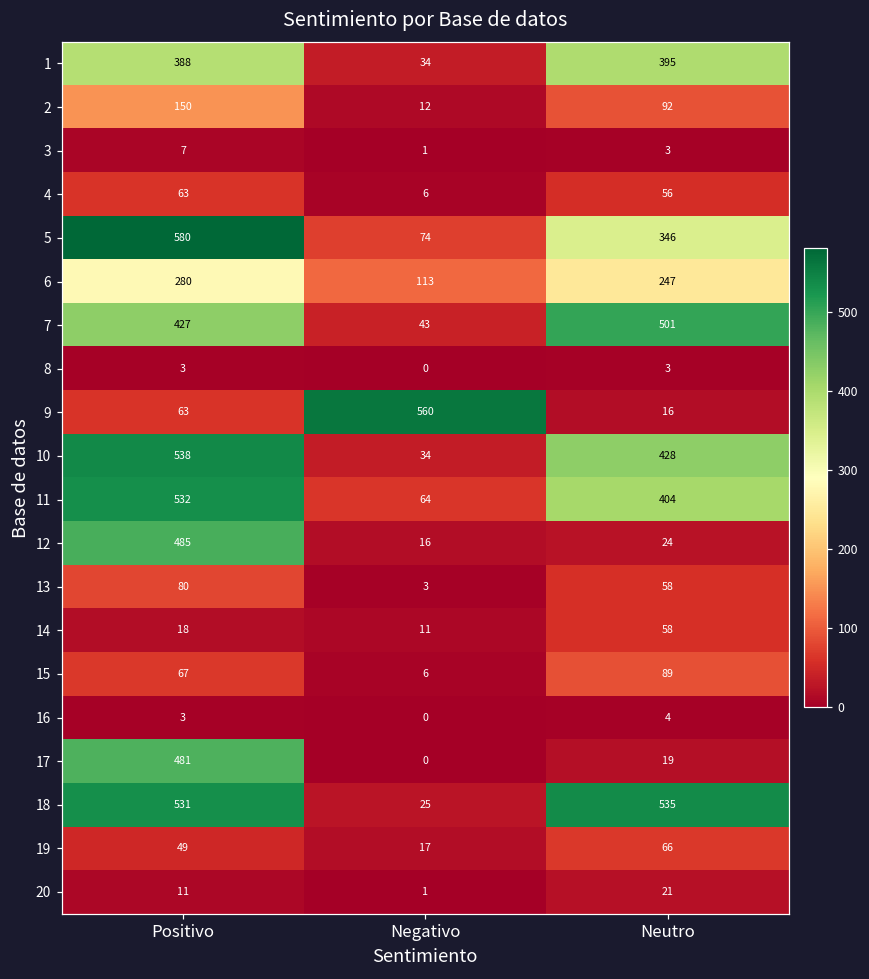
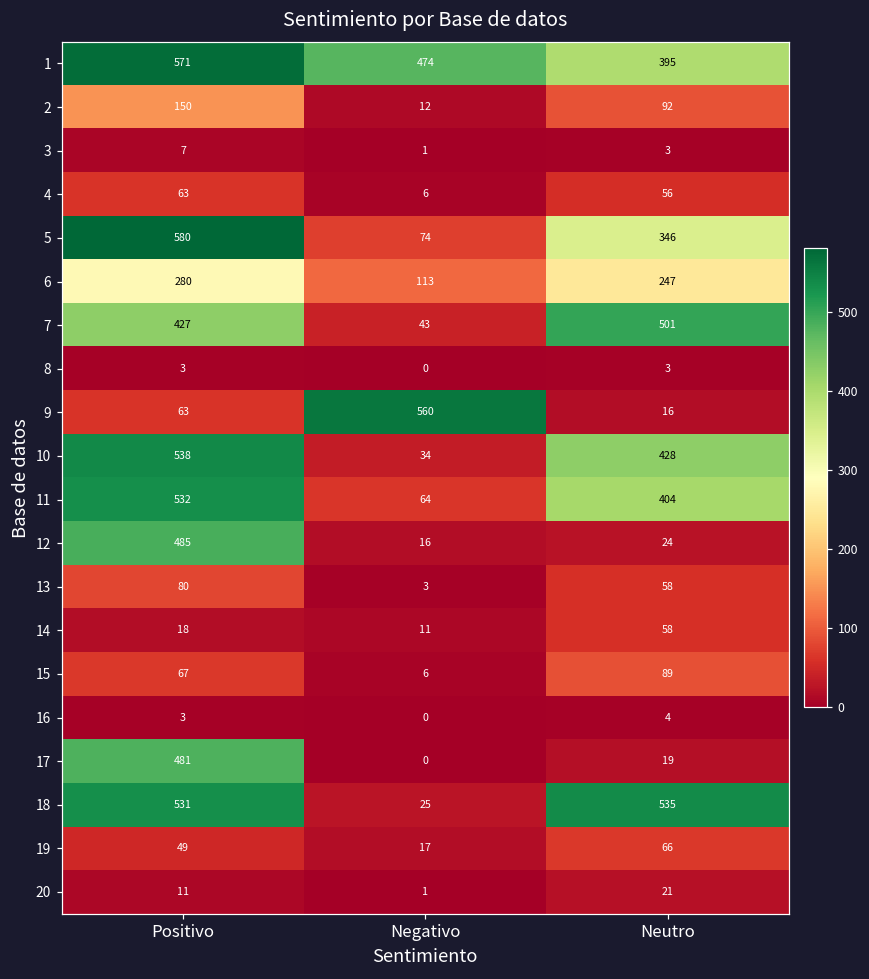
1, Positivo: 388 -> 571
1, Negativo: 34 -> 474
